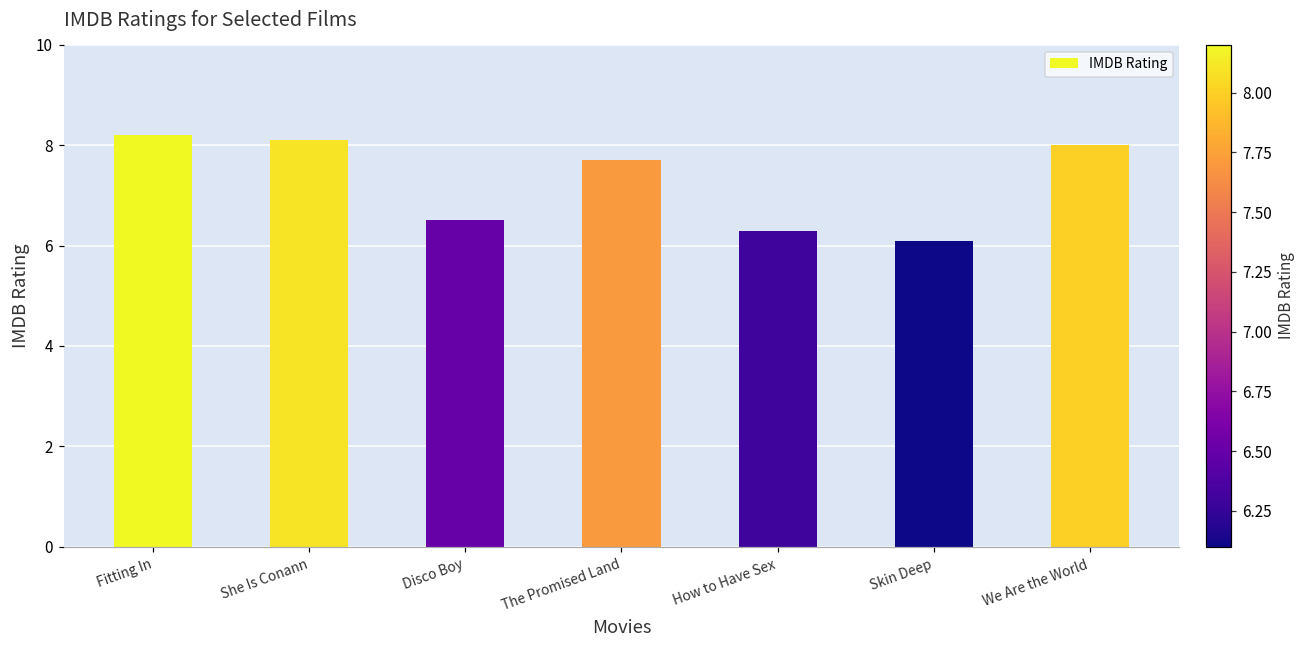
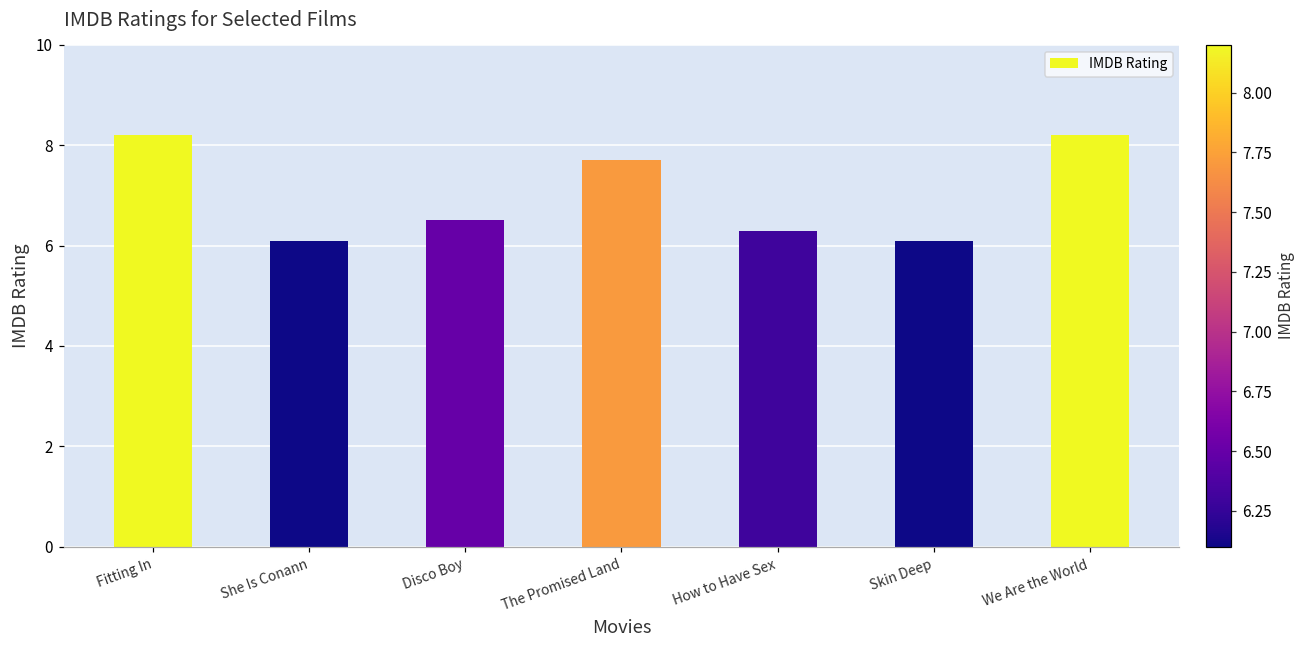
She Is Conann: 8.1 -> 6.1
We Are the World: 8.0 -> 8.2
